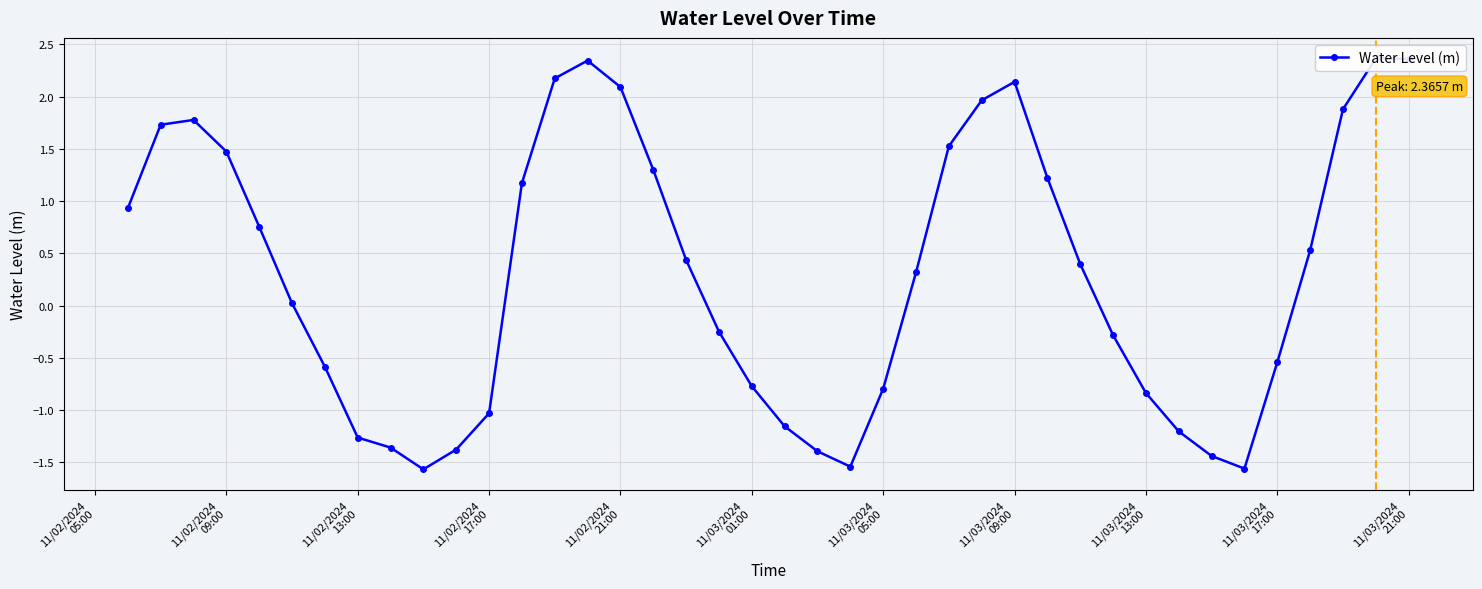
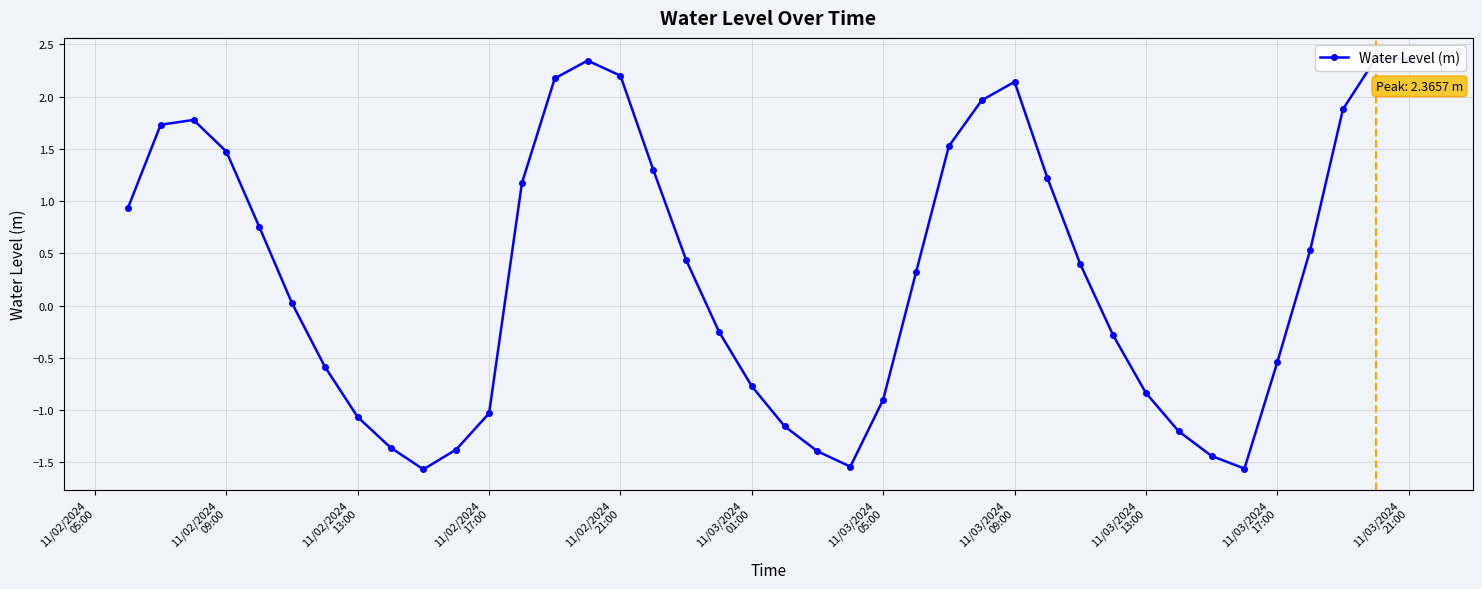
11/02/2024 13:00: -1.26 -> -1.07
11/02/2024 21:00: 2.09 -> 2.20
11/03/2024 05:00: -0.80 -> -0.90
